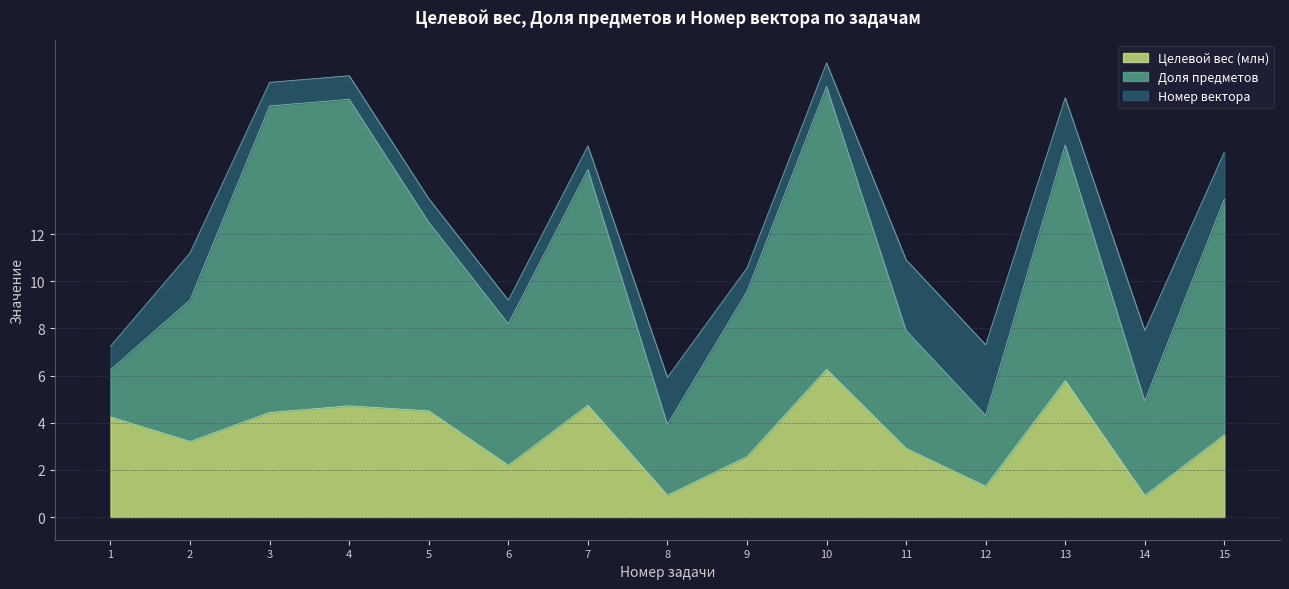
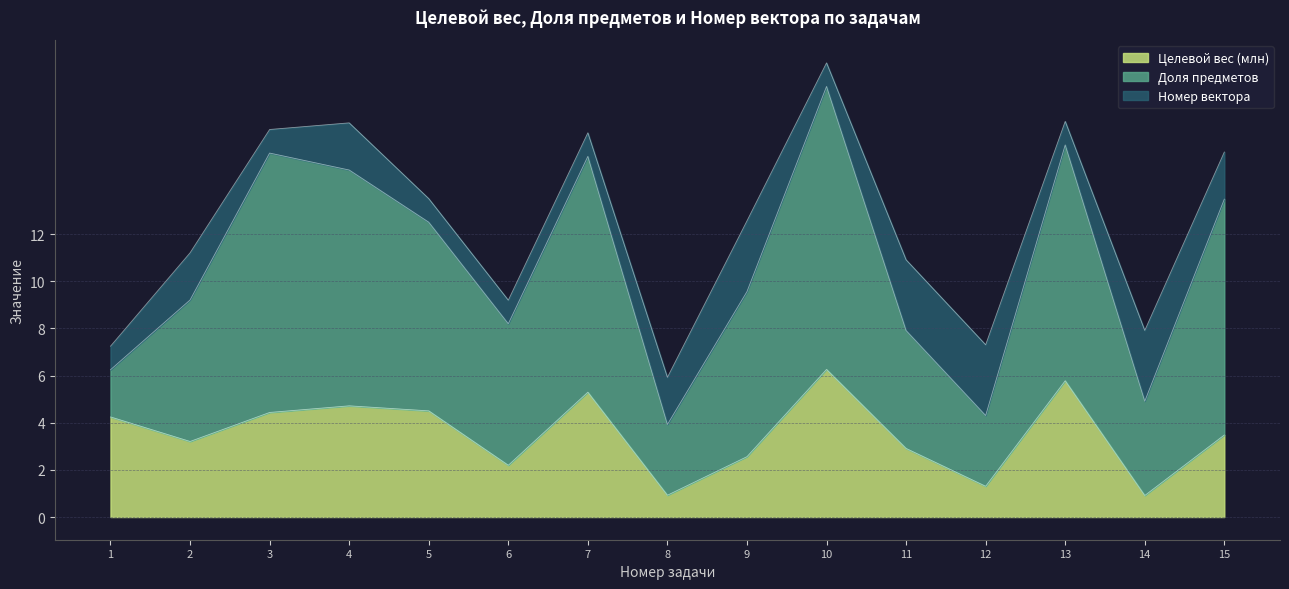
Доля предметов, 3: 13 -> 11
Доля предметов, 4: 13 -> 10
Номер вектора, 4: 1 -> 2
Целевой вес (млн), 7: 4.7 -> 5.3
Номер вектора, 9: 1 -> 3
Номер вектора, 13: 2 -> 1
